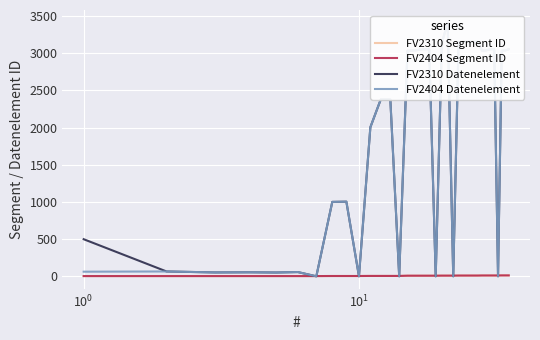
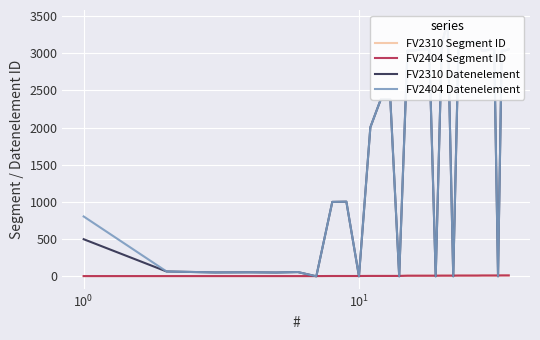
FV2404 Datenelement, 10^0: 100 -> 800
